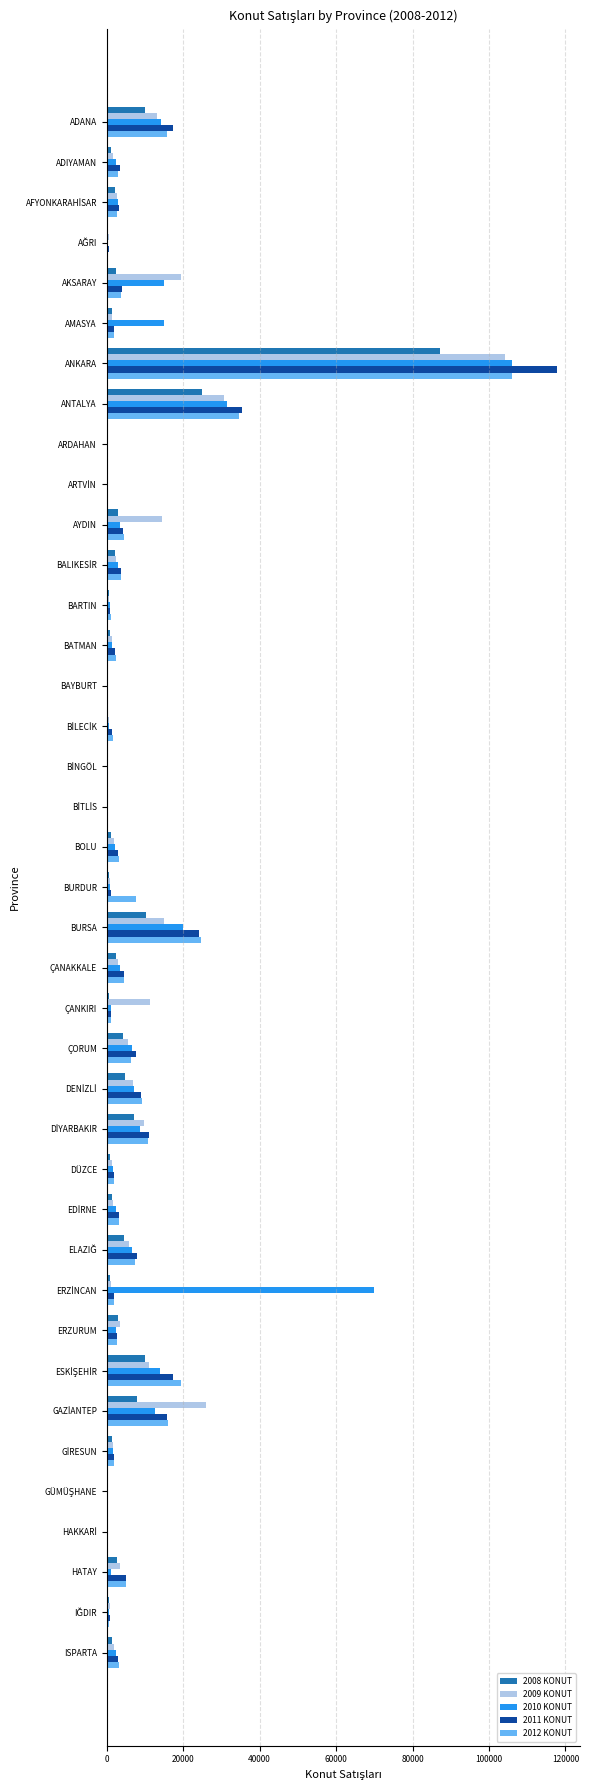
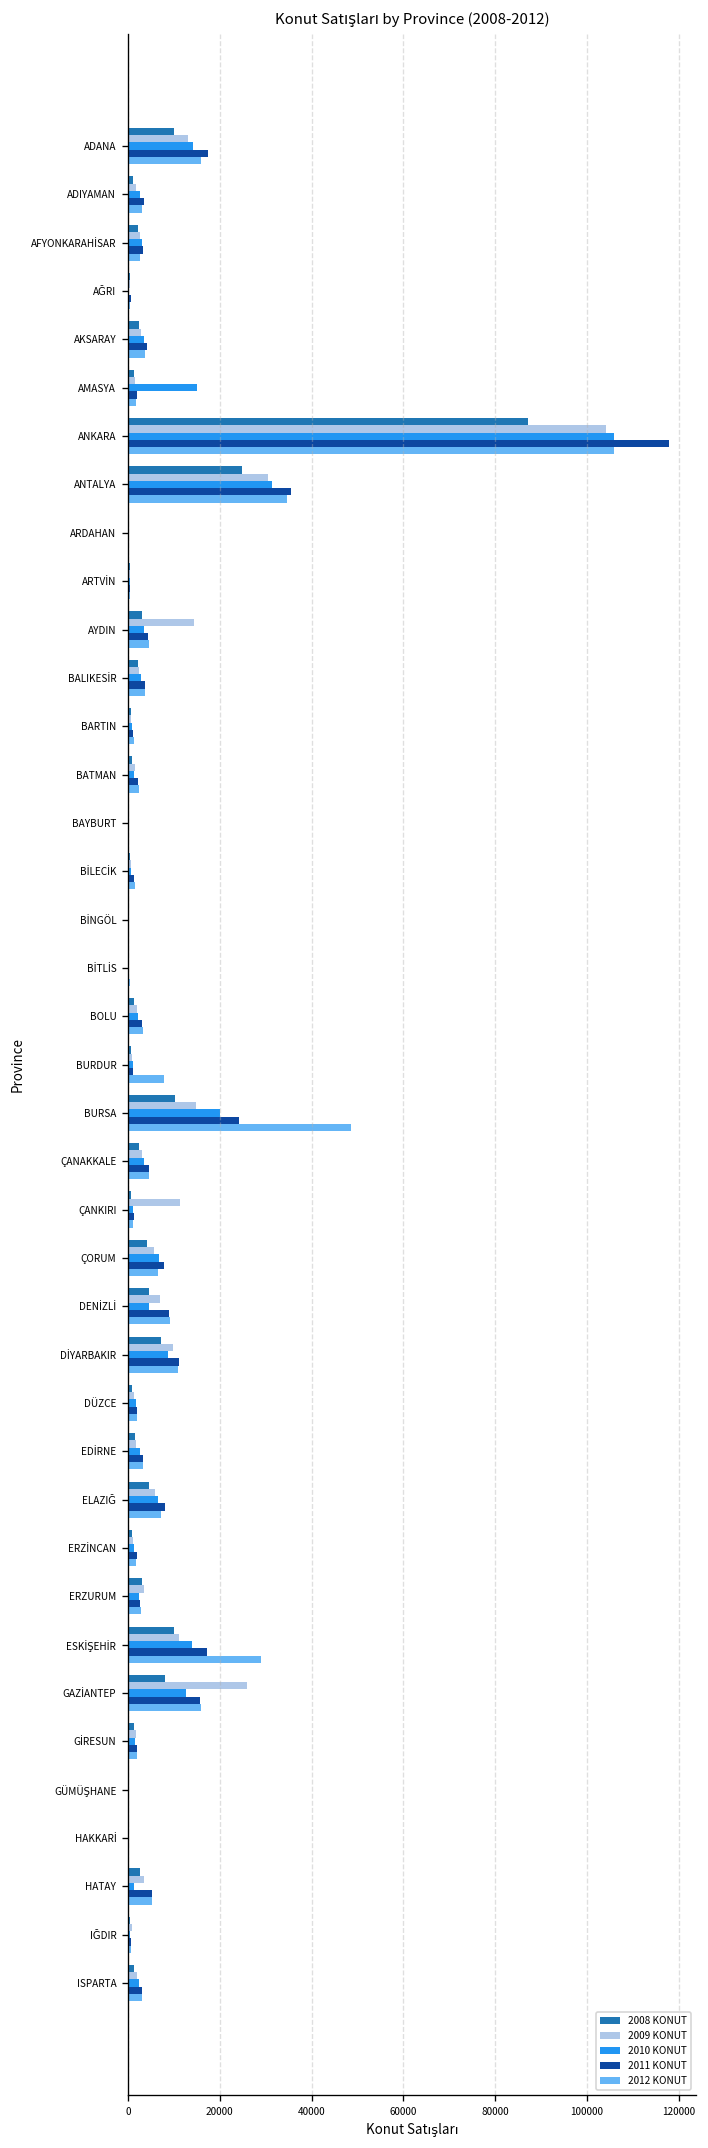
2009 KONUT, AKSARAY: 19000 -> 3000
2010 KONUT, AKSARAY: 15000 -> 3000
2012 KONUT, BURSA: 25000 -> 49000
2010 KONUT, DENİZLİ: 7000 -> 5000
2010 KONUT, ERZİNCAN: 70000 -> 1000
2012 KONUT, ESKİŞEHİR: 19000 -> 29000
